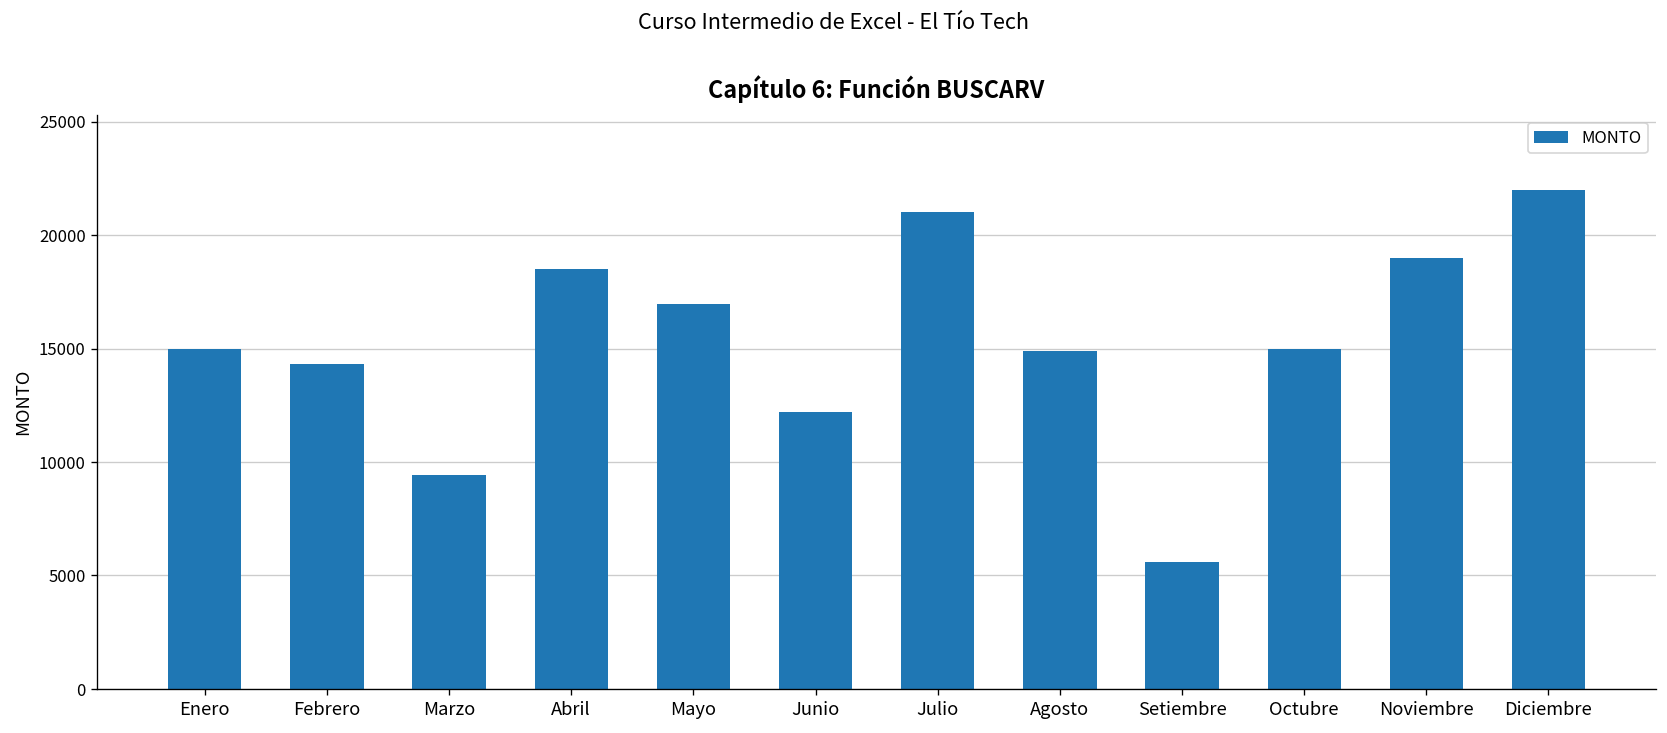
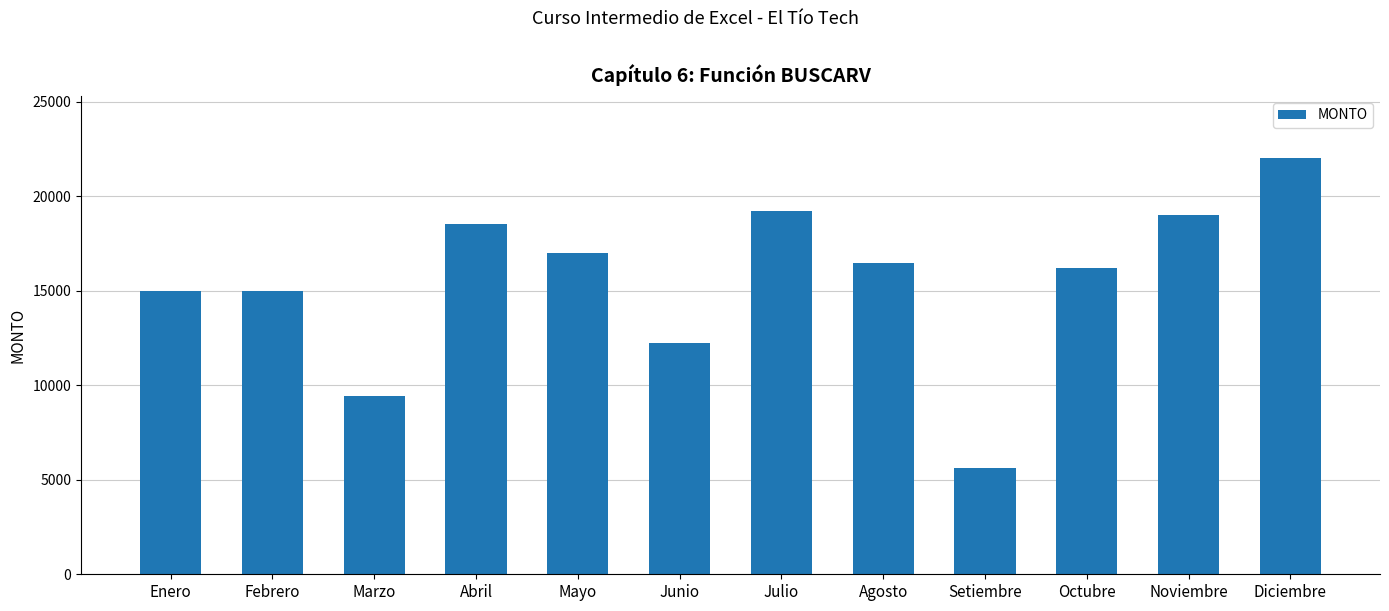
Febrero: 14300 -> 15000
Julio: 21000 -> 19200
Agosto: 14900 -> 16500
Octubre: 15000 -> 16200
